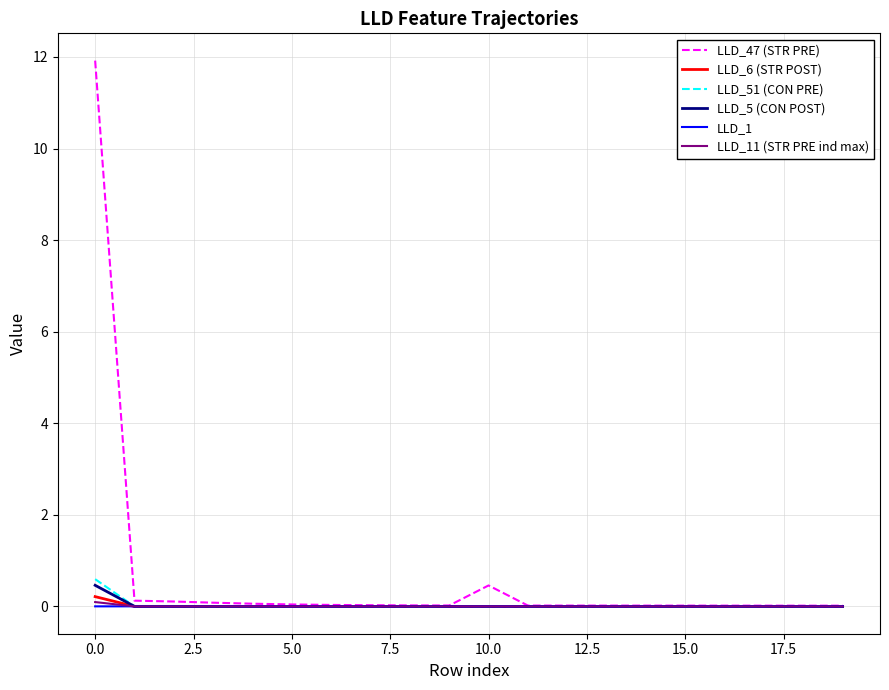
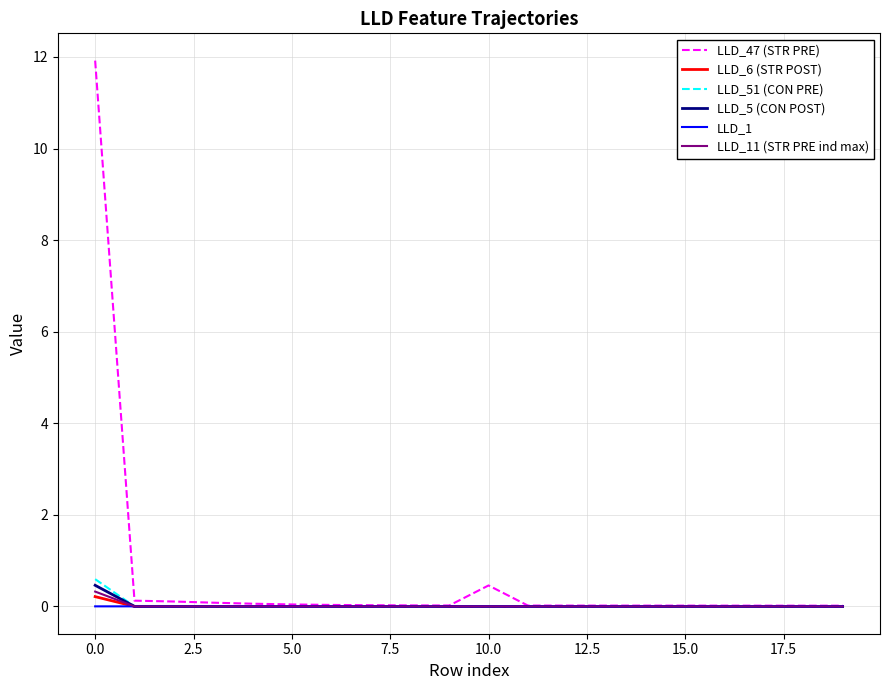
LLD_11 (STR PRE ind max), 0.0: 0.1 -> 0.3
